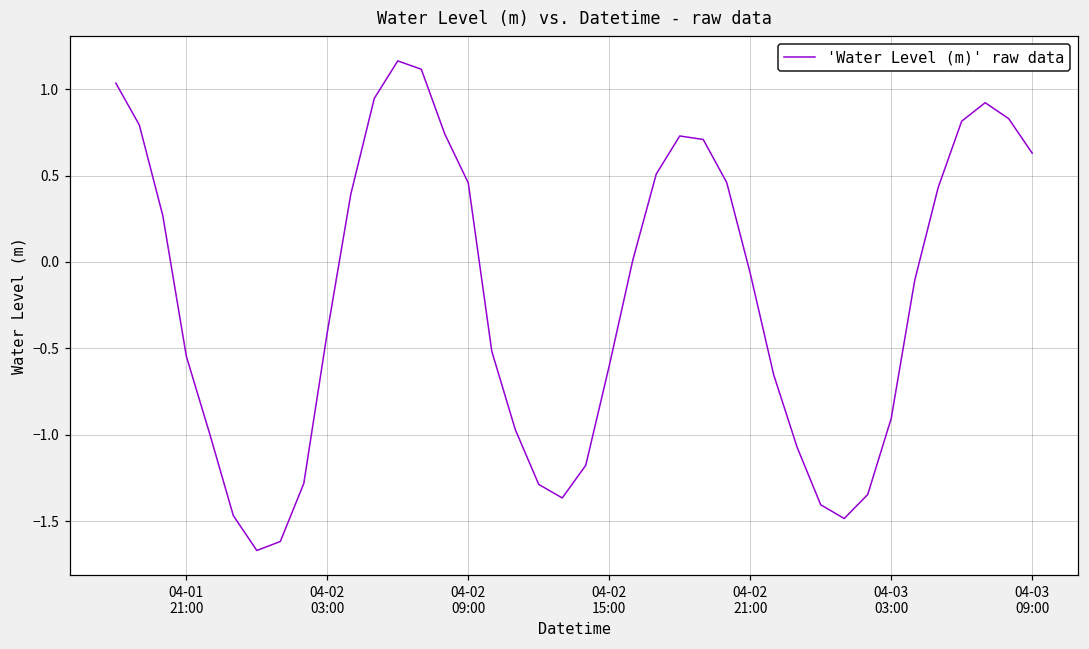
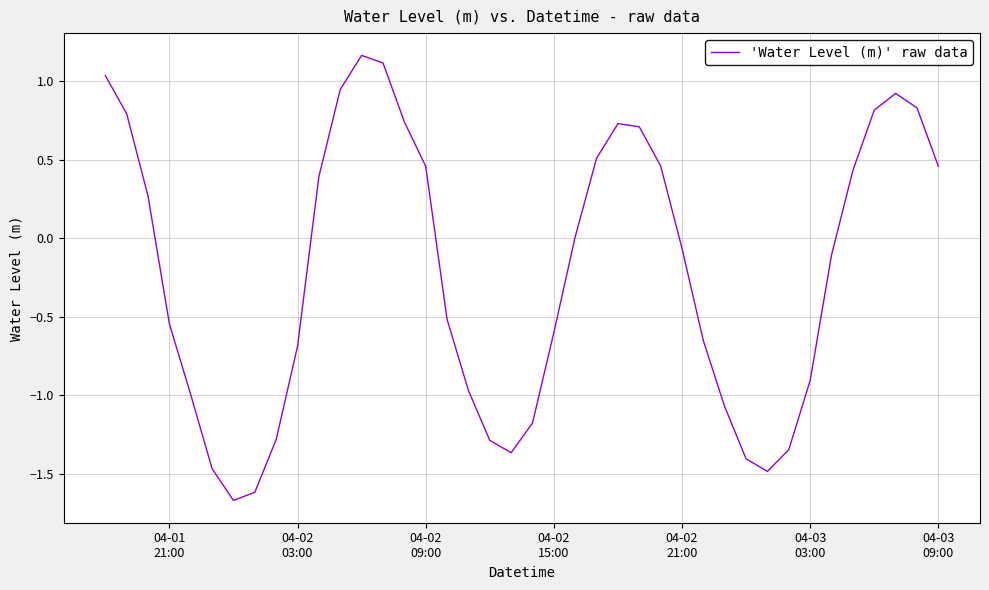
04-02 03:00: -0.41 -> -0.69
04-03 09:00: 0.63 -> 0.46
